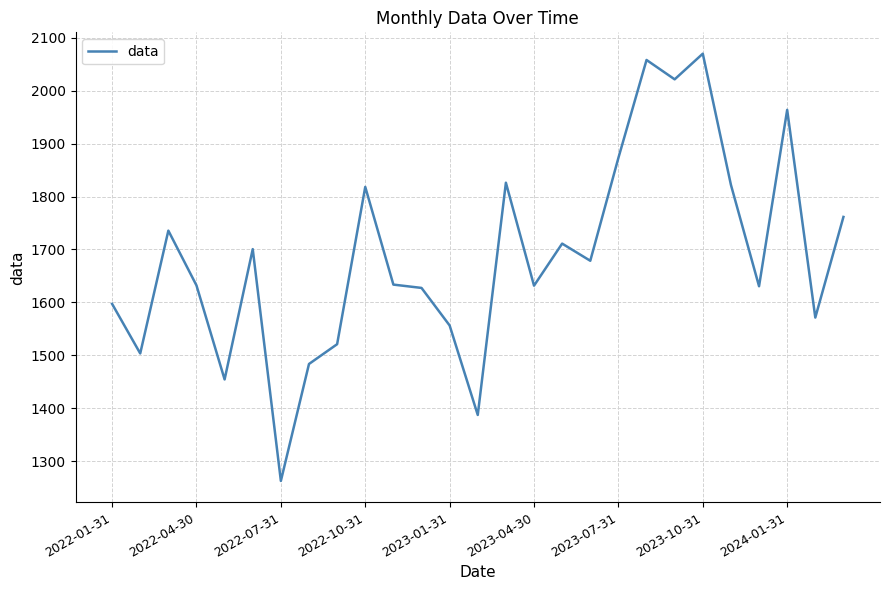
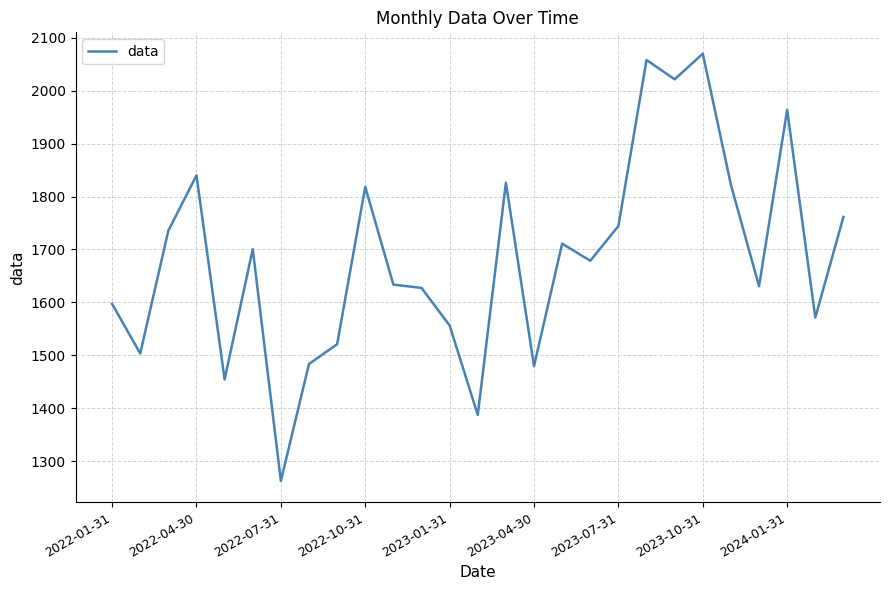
2022-04-30: 1630 -> 1840
2023-04-30: 1630 -> 1480
2023-07-31: 1870 -> 1740
